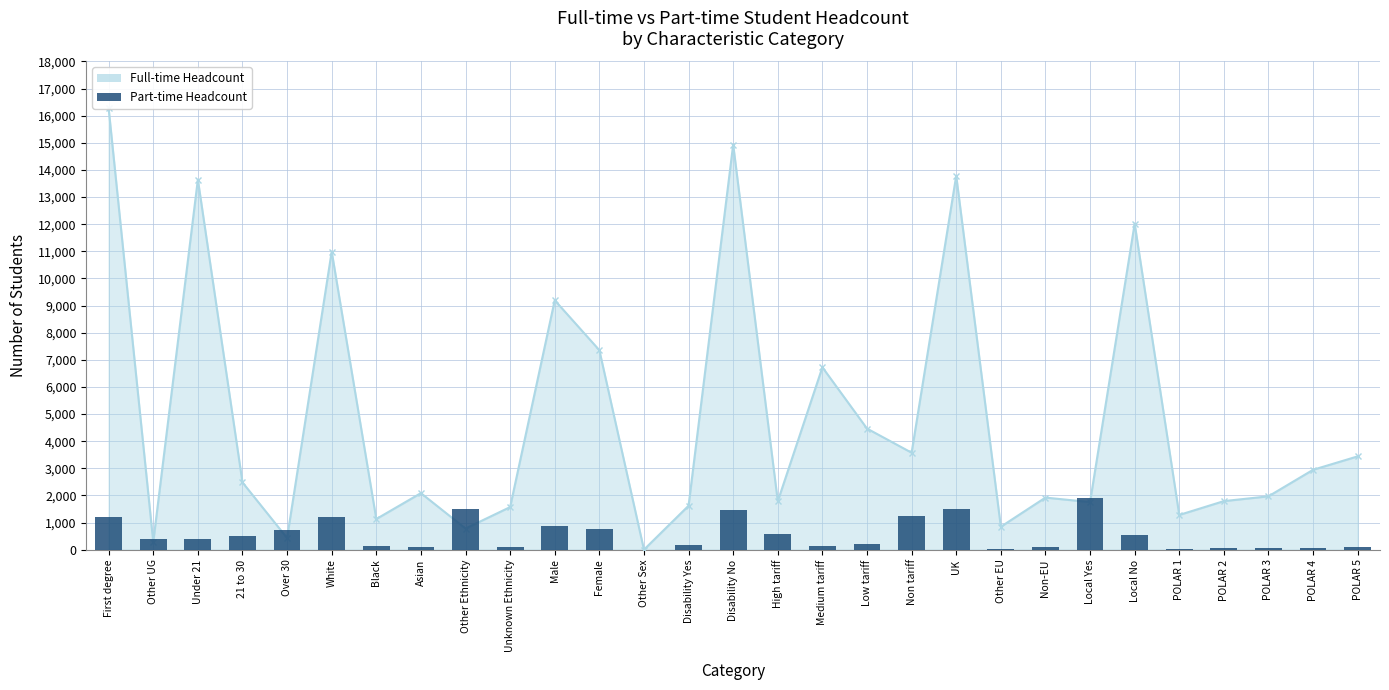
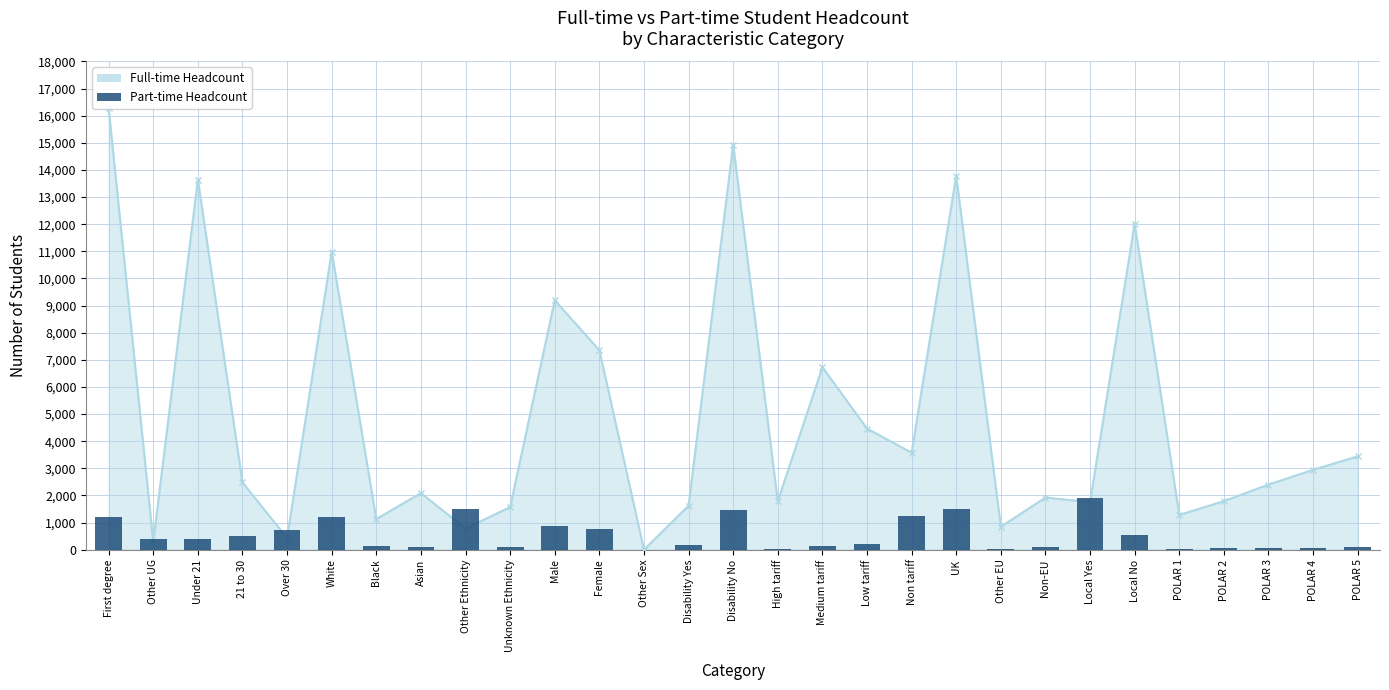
Part-time Headcount, High tariff: 600 -> 0
Full-time Headcount, POLAR 3: 2,000 -> 2,400
